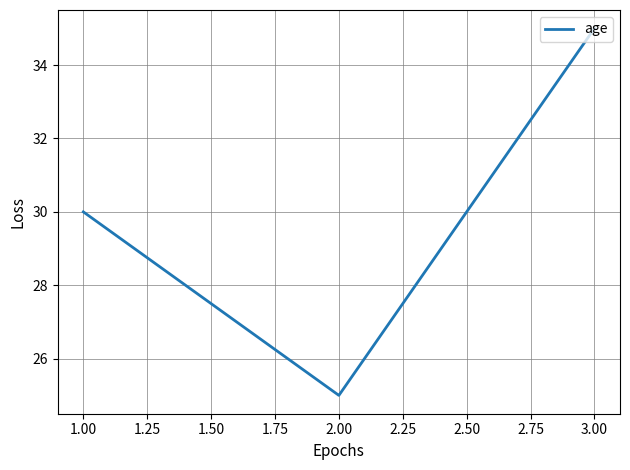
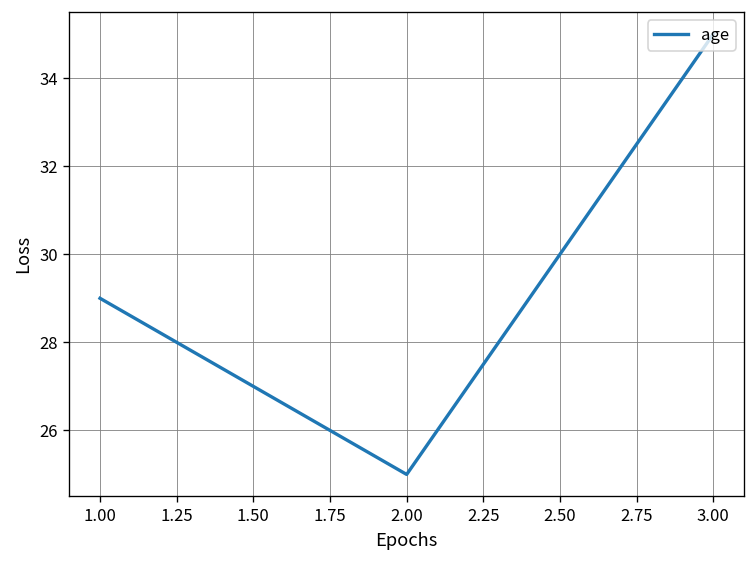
1.00: 30 -> 29
